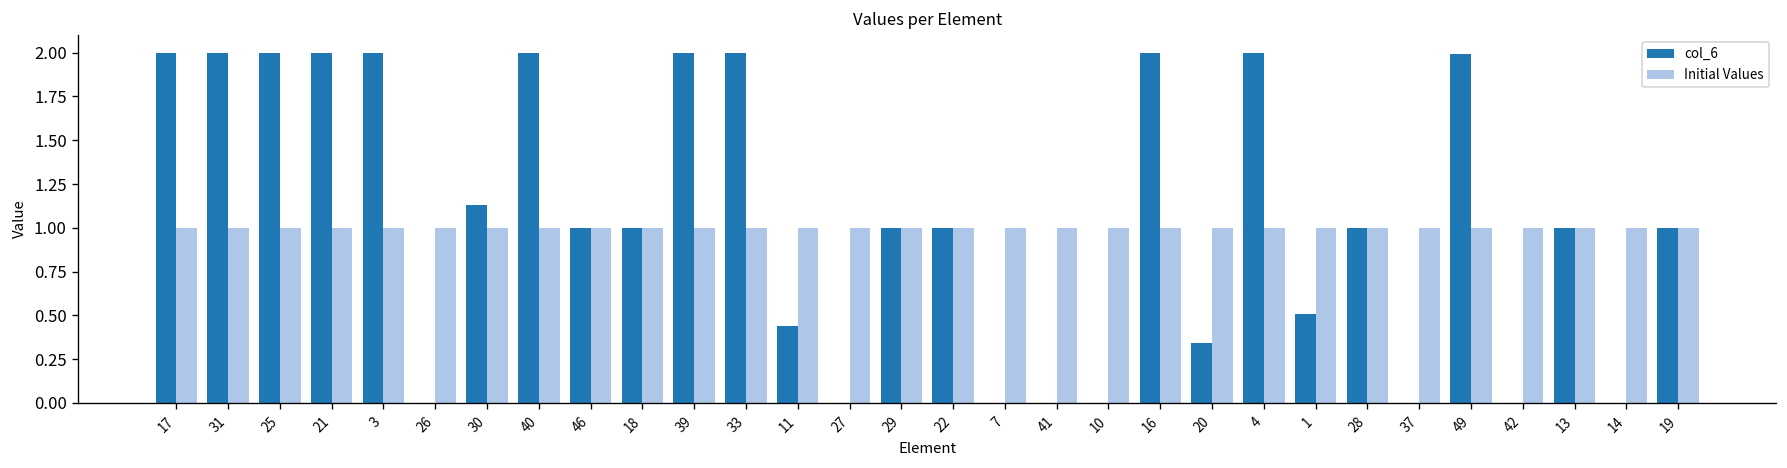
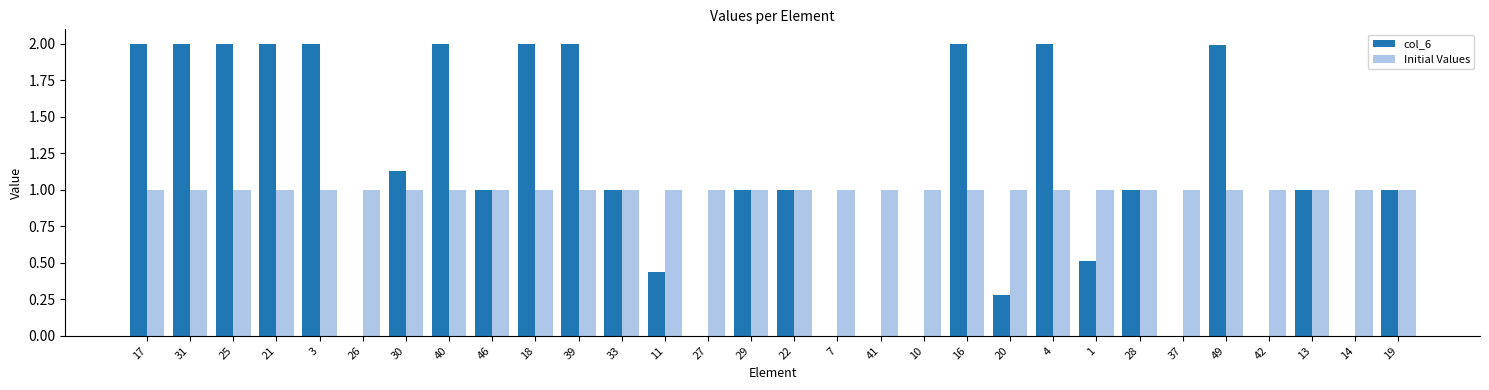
col_6, 18: 1 -> 2
col_6, 33: 2 -> 1
col_6, 20: 0.34 -> 0.28
